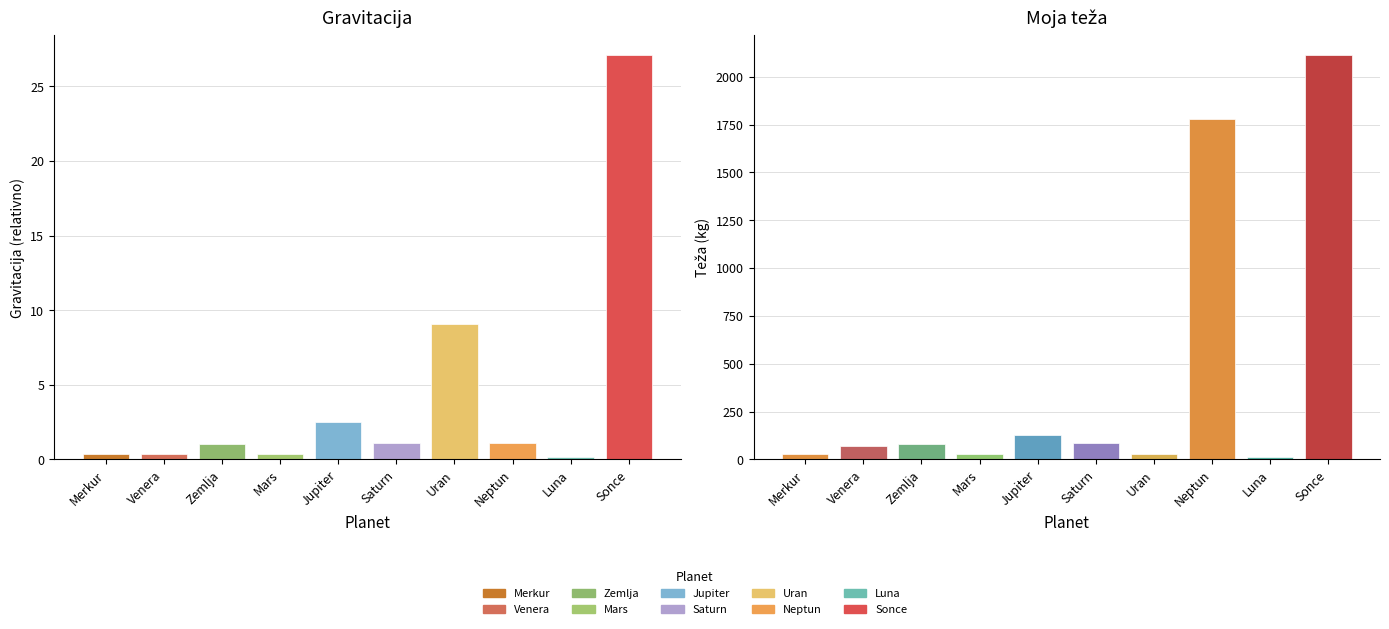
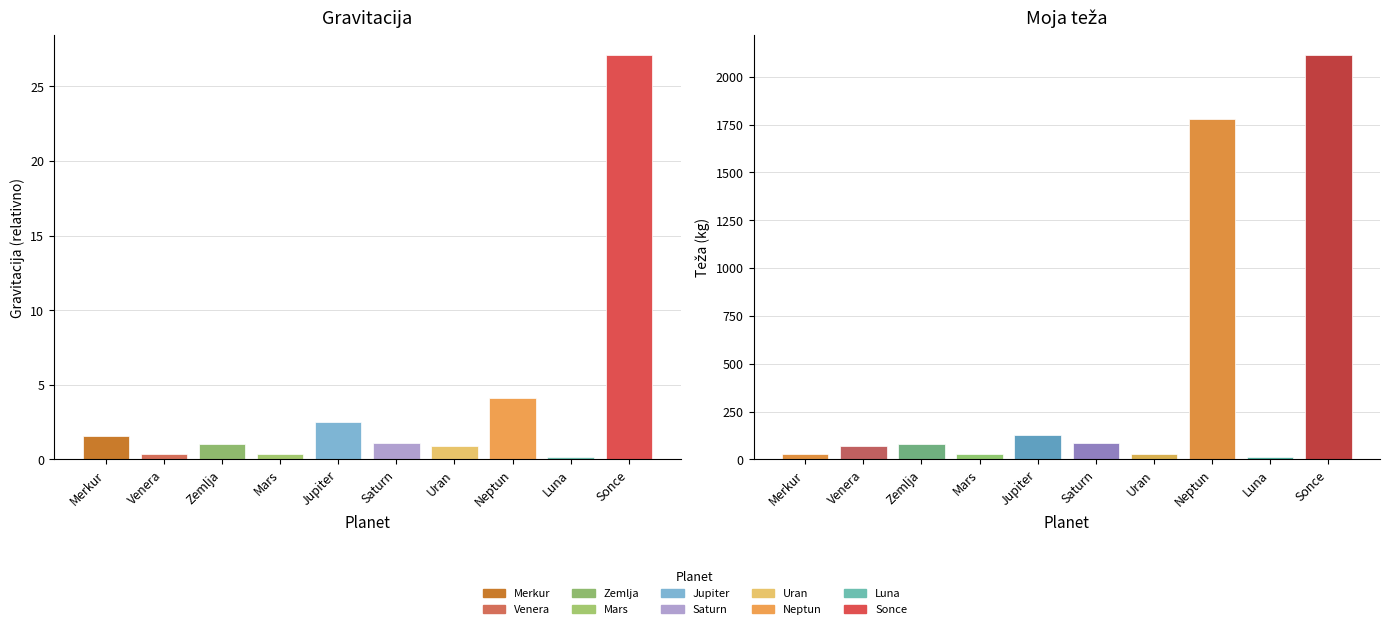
Gravitacija, Merkur: 0.4 -> 1.5
Gravitacija, Uran: 9.1 -> 0.9
Gravitacija, Neptun: 1.1 -> 4.1
